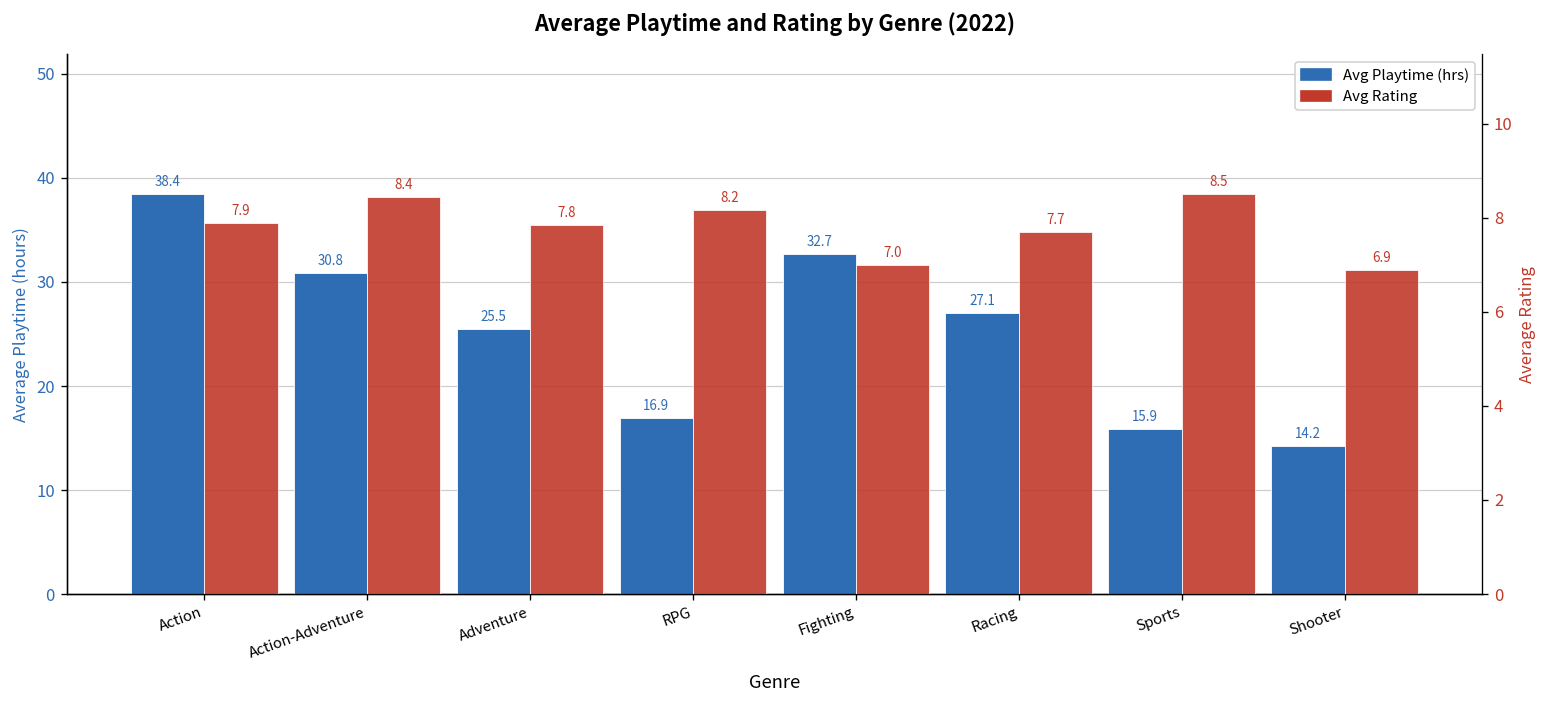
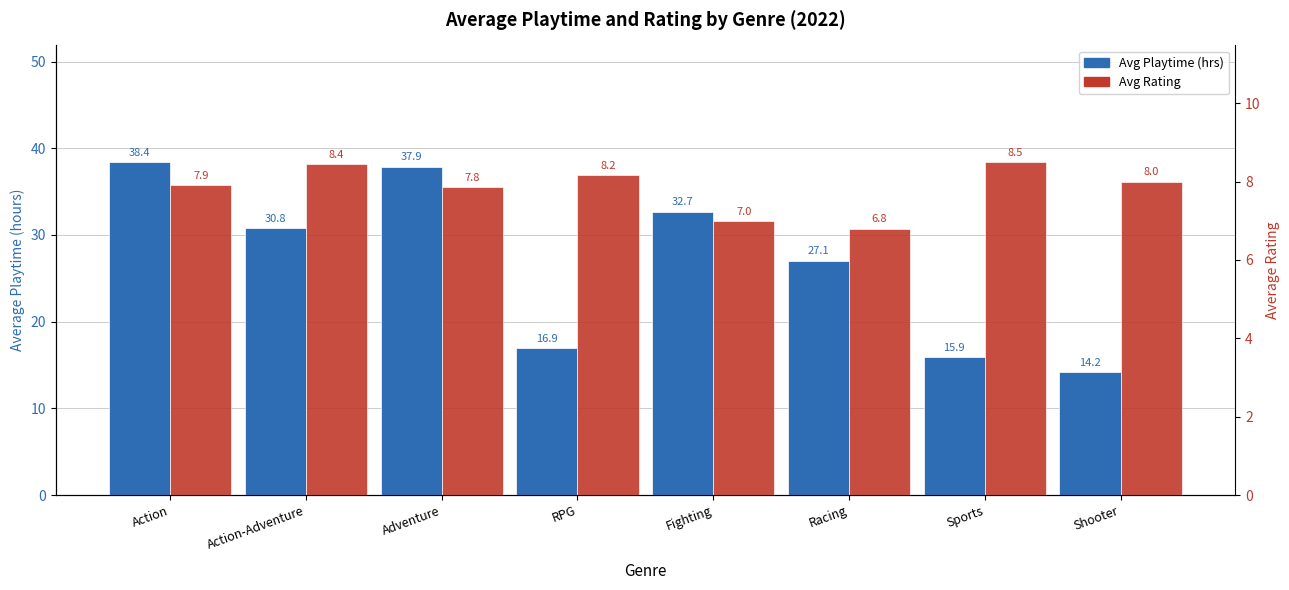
Avg Playtime (hrs), Adventure: 25.5 -> 37.9
Avg Rating, Racing: 7.7 -> 6.8
Avg Rating, Shooter: 6.9 -> 8.0
